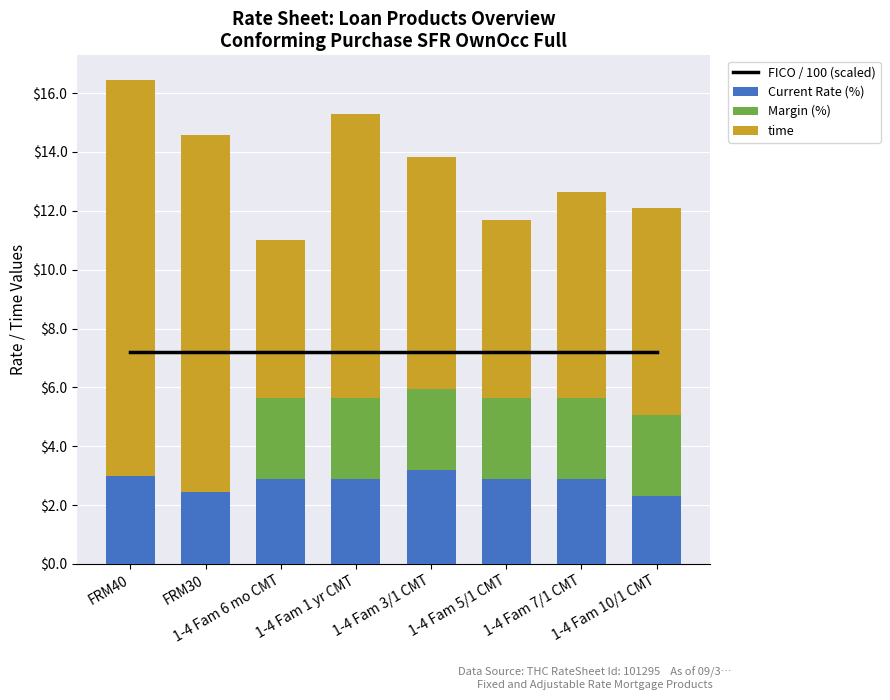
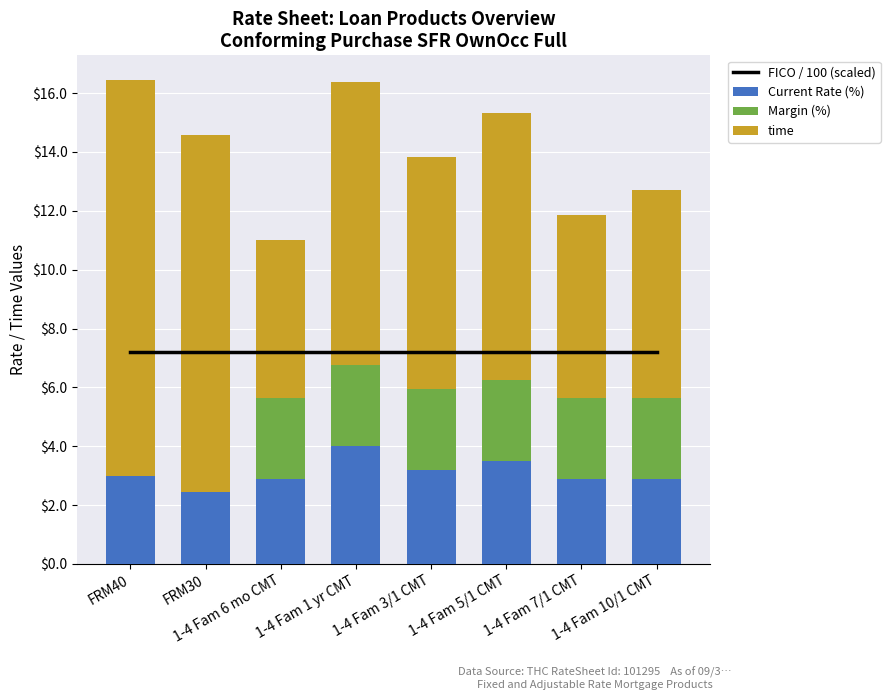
Current Rate (%), 1-4 Fam 1 yr CMT: $2.9 -> $4.0
Current Rate (%), 1-4 Fam 5/1 CMT: $2.9 -> $3.5
time, 1-4 Fam 5/1 CMT: $6.0 -> $9.1
time, 1-4 Fam 7/1 CMT: $7.0 -> $6.2
Current Rate (%), 1-4 Fam 10/1 CMT: $2.3 -> $2.9
